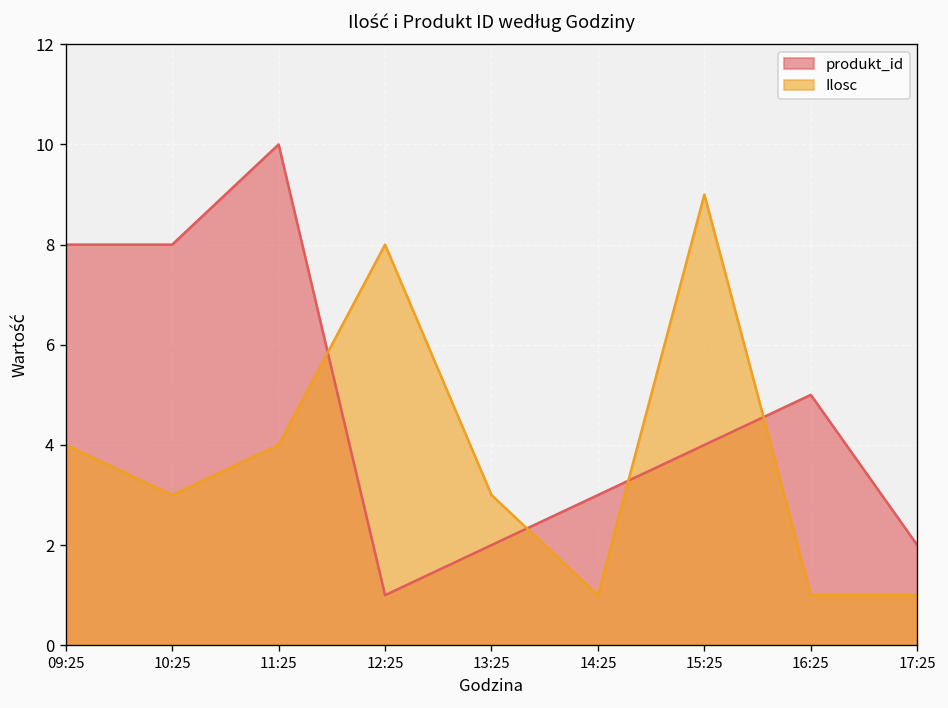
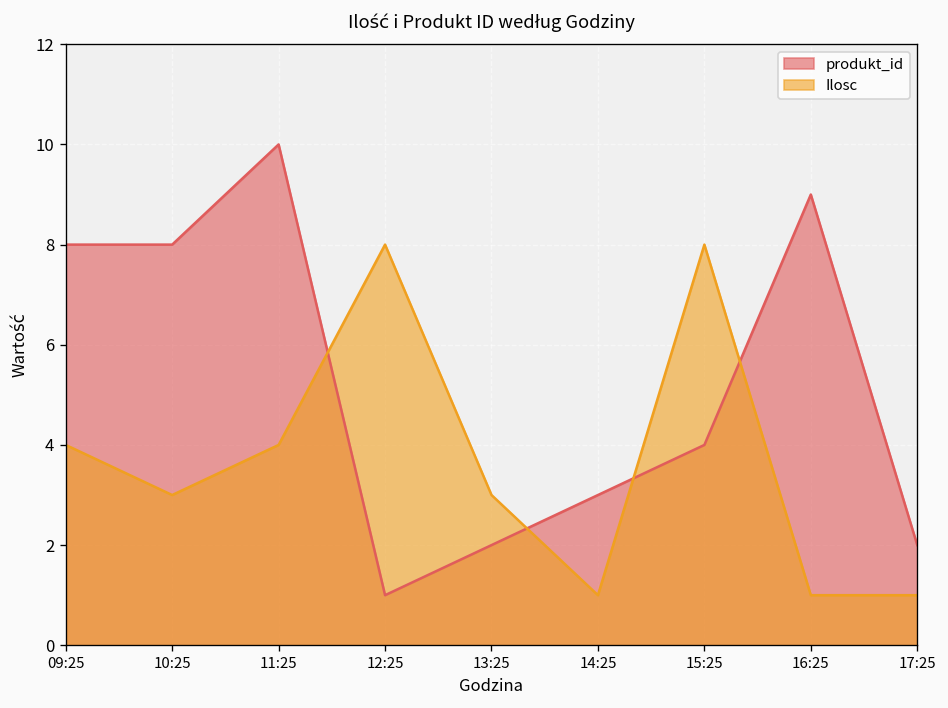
Ilosc, 15:25: 9 -> 8
produkt_id, 16:25: 5 -> 9
